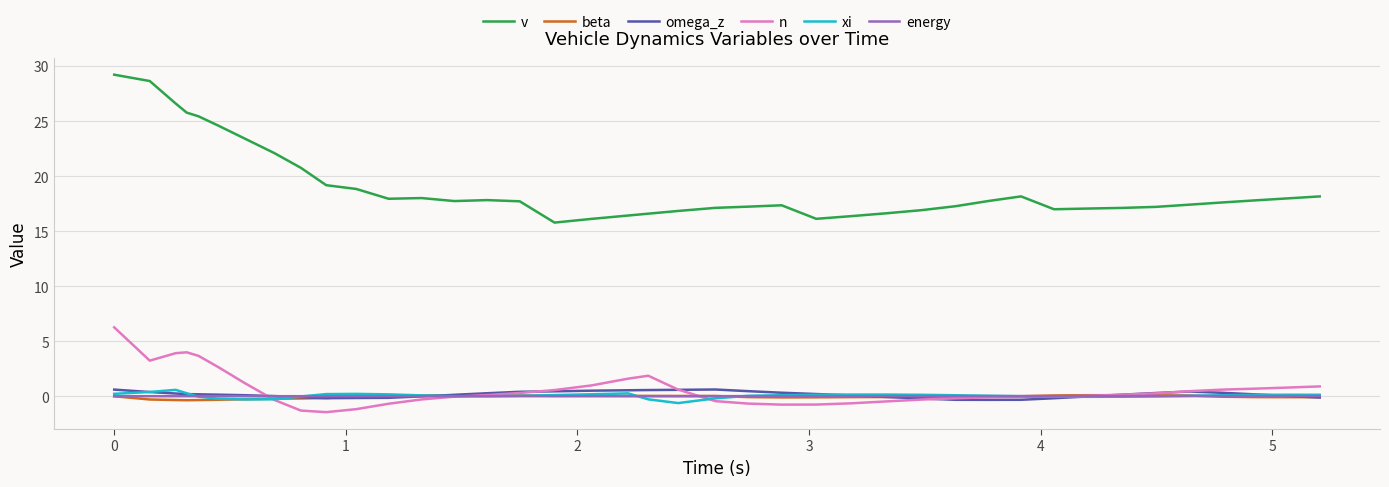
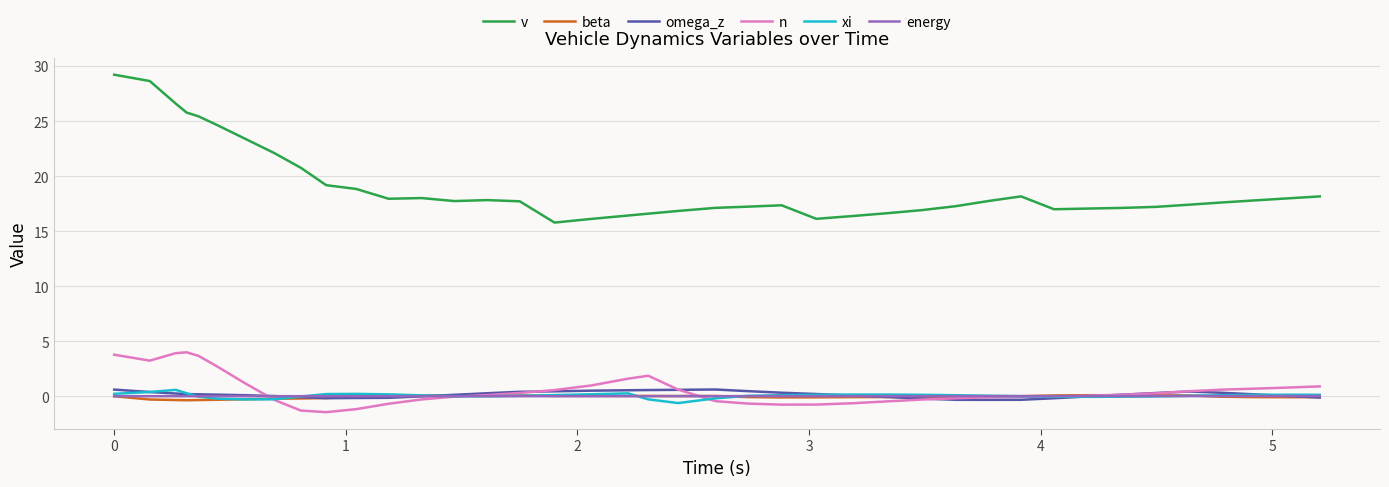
n, 0: 6.3 -> 3.8
